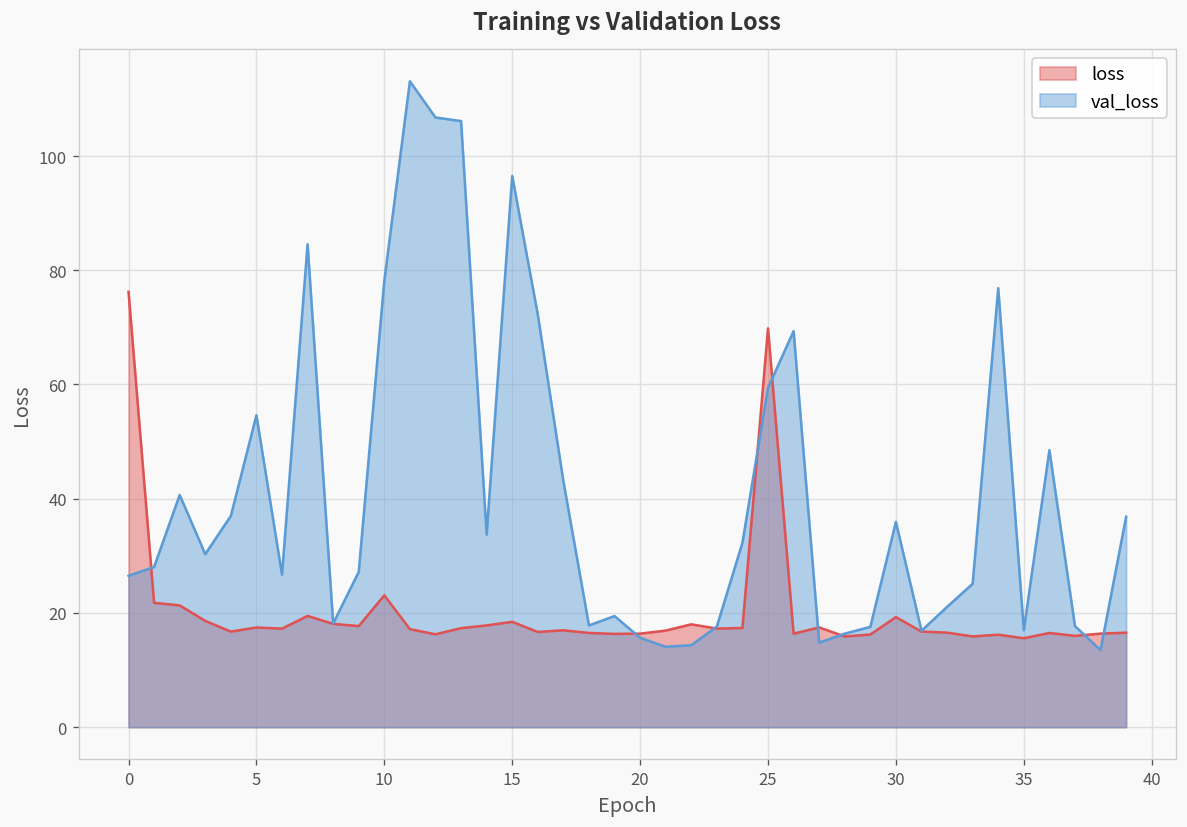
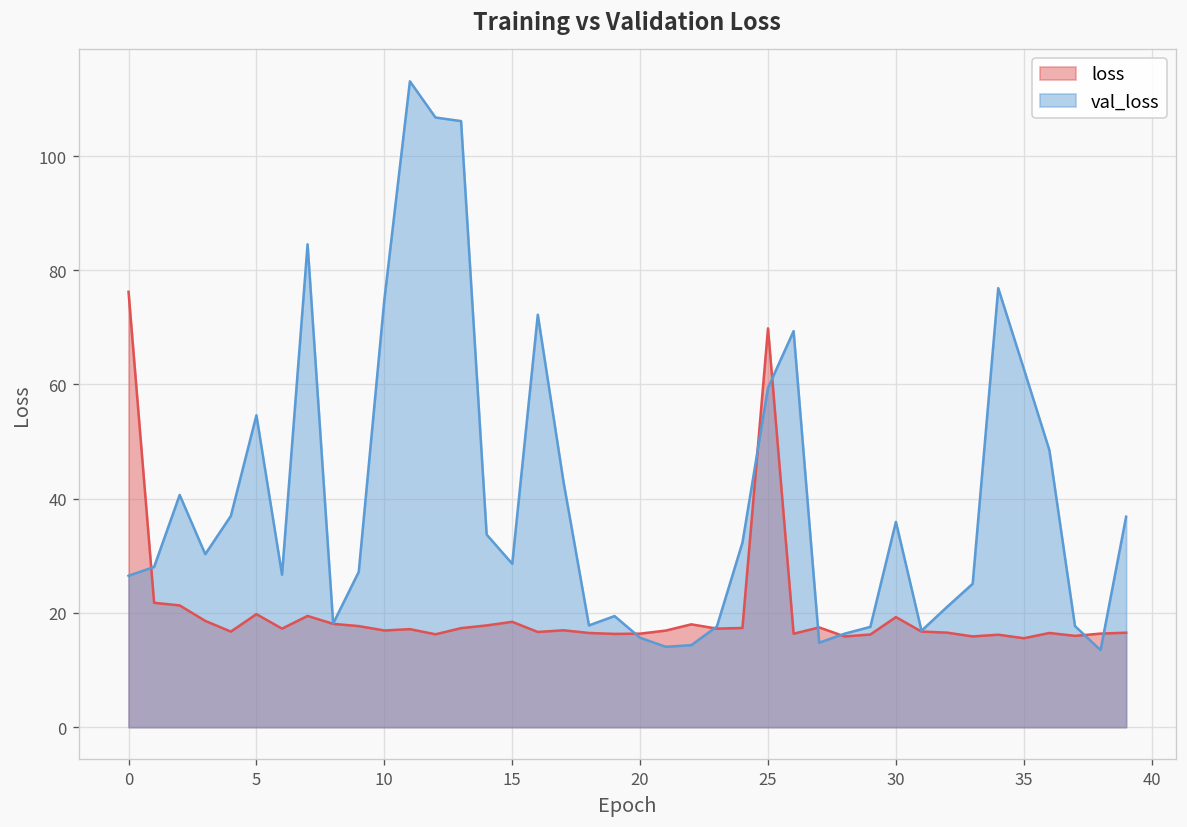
loss, 5: 17 -> 20
loss, 10: 23 -> 17
val_loss, 10: 78 -> 75
val_loss, 15: 97 -> 29
val_loss, 35: 17 -> 63
